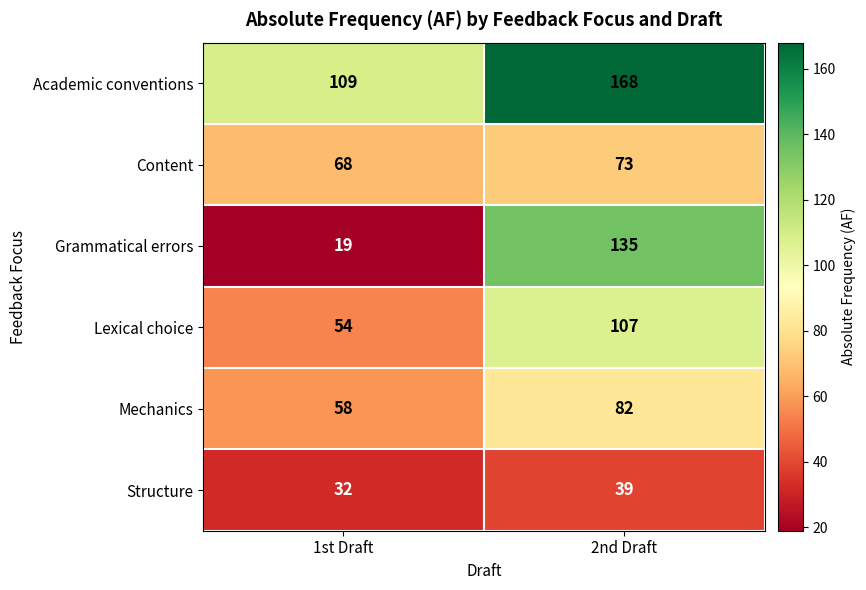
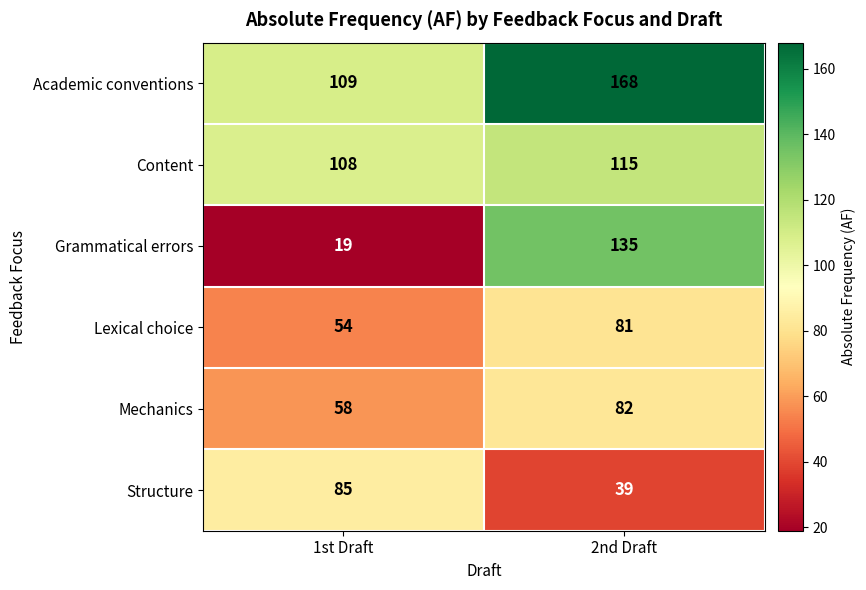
Content, 1st Draft: 68 -> 108
Content, 2nd Draft: 73 -> 115
Lexical choice, 2nd Draft: 107 -> 81
Structure, 1st Draft: 32 -> 85
